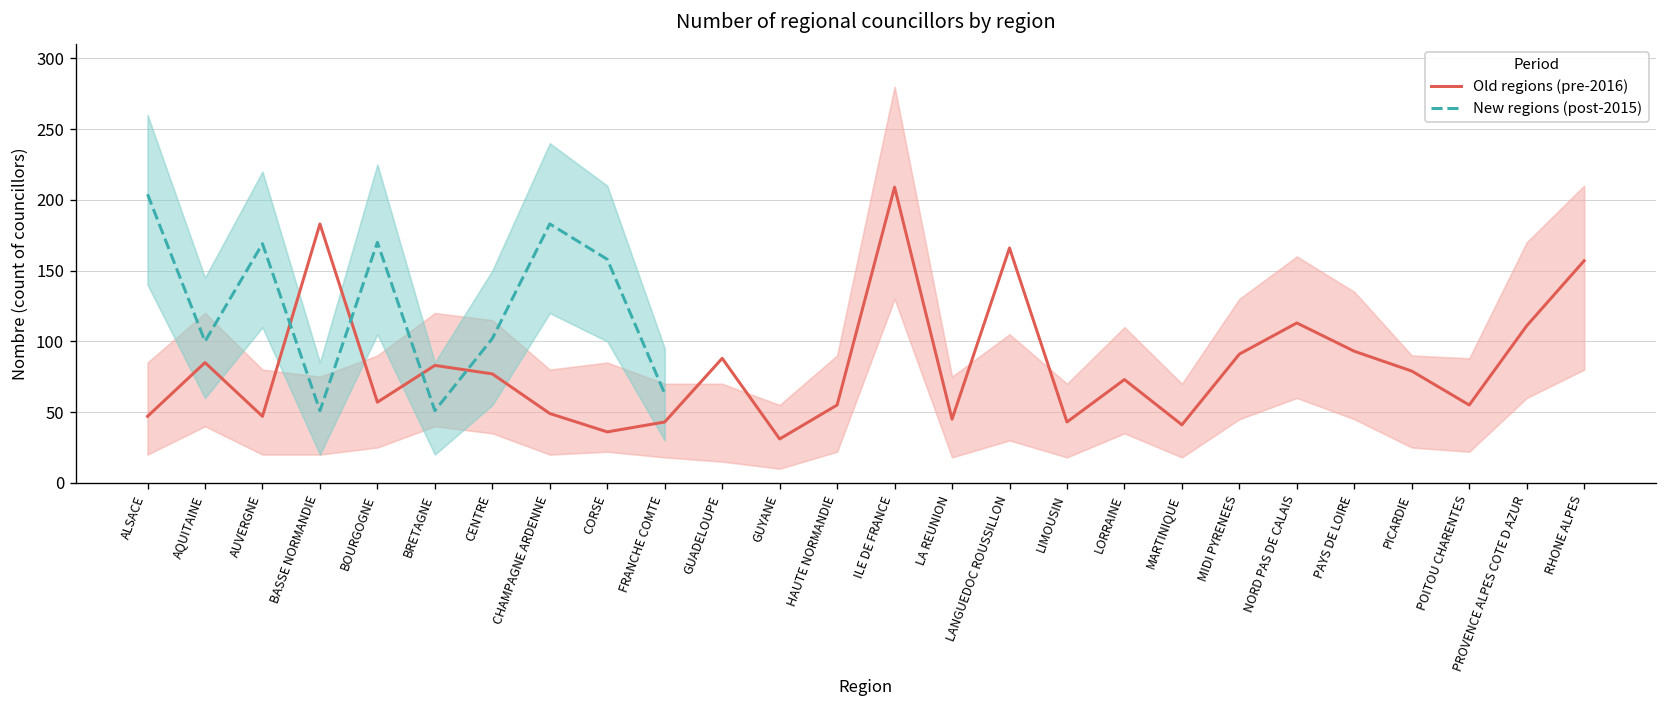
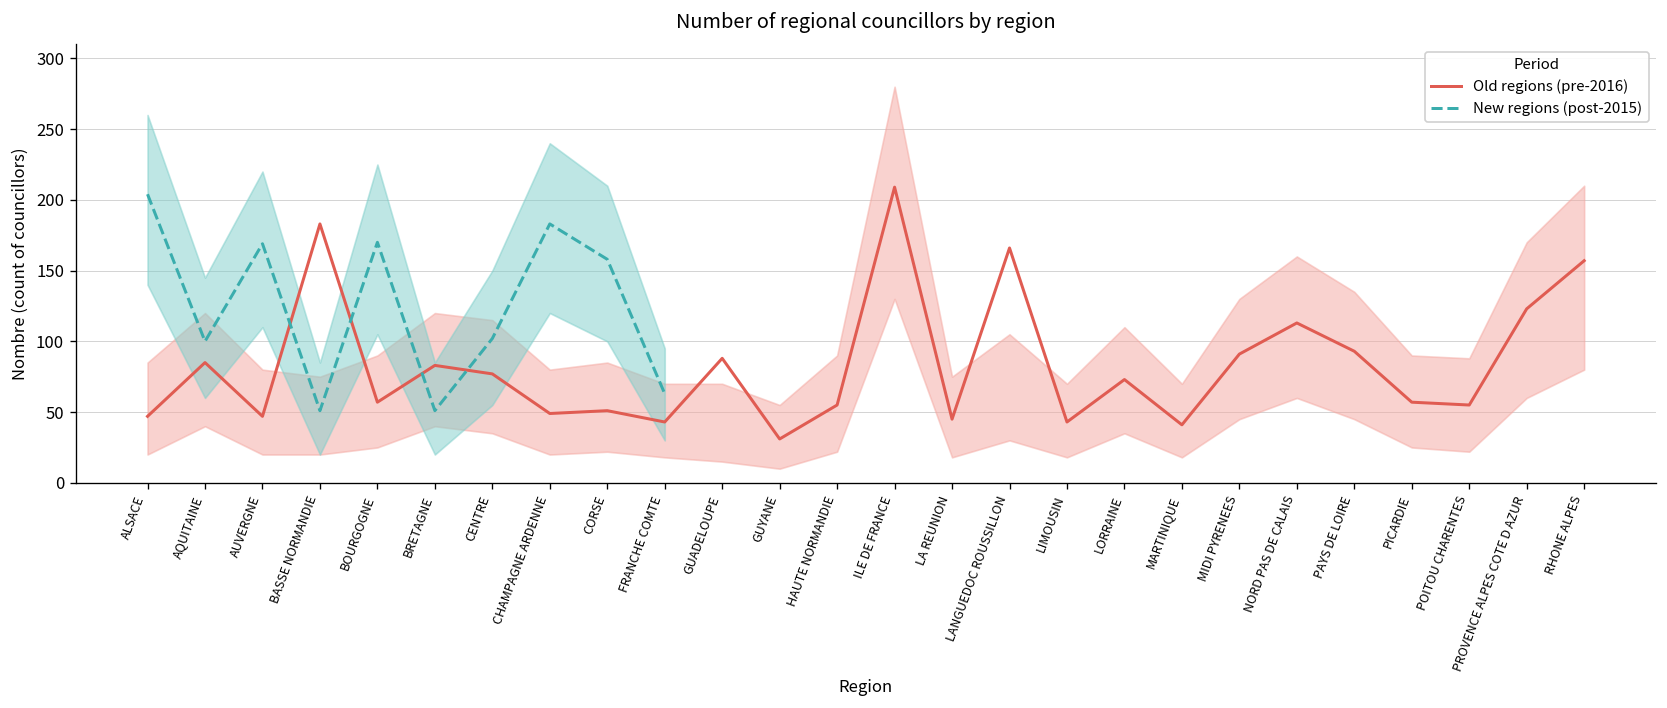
Old regions (pre-2016), CORSE: 36 -> 51
Old regions (pre-2016), PICARDIE: 79 -> 57
Old regions (pre-2016), PROVENCE ALPES COTE D AZUR: 111 -> 123
